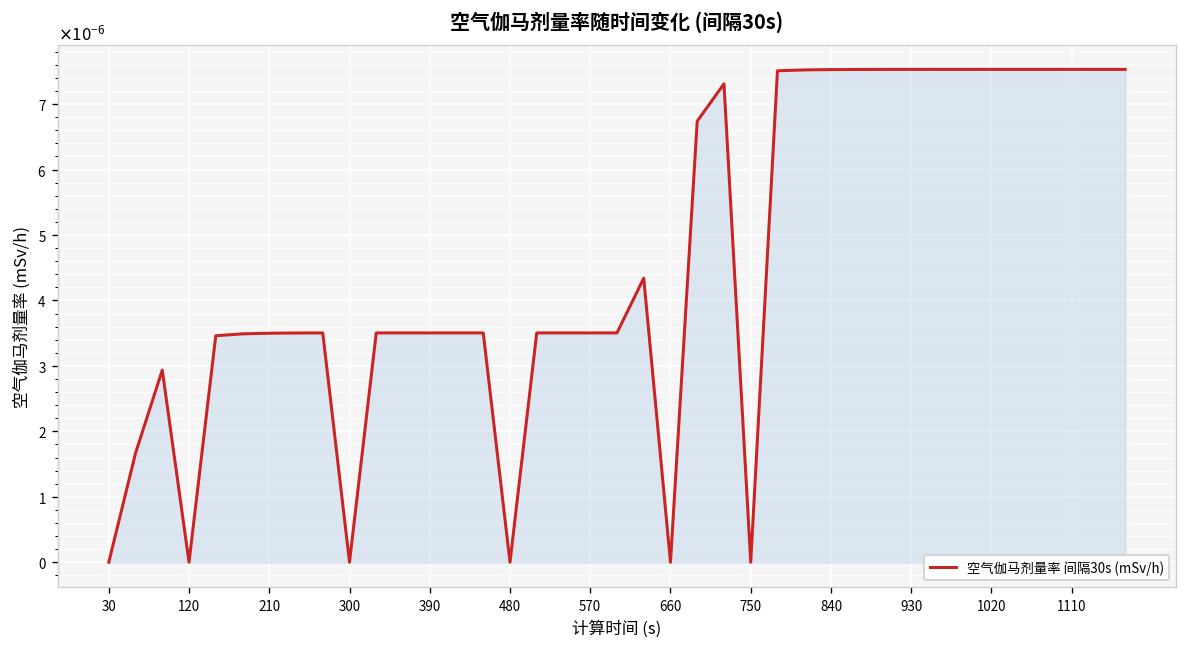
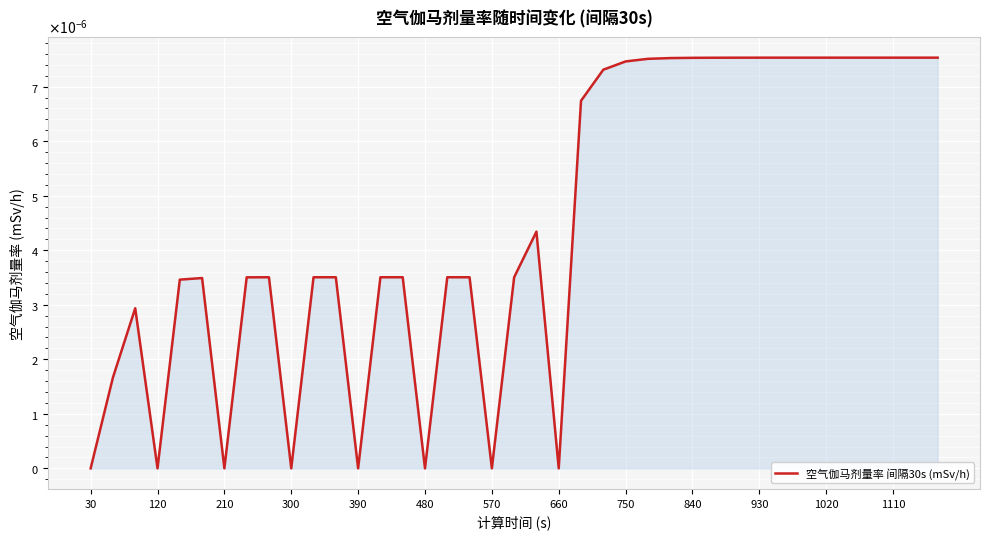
210: 0.000003 -> 0.000000
390: 0.000004 -> 0.000000
570: 0.000004 -> 0.000000
750: 0.00000 -> 0.00001
